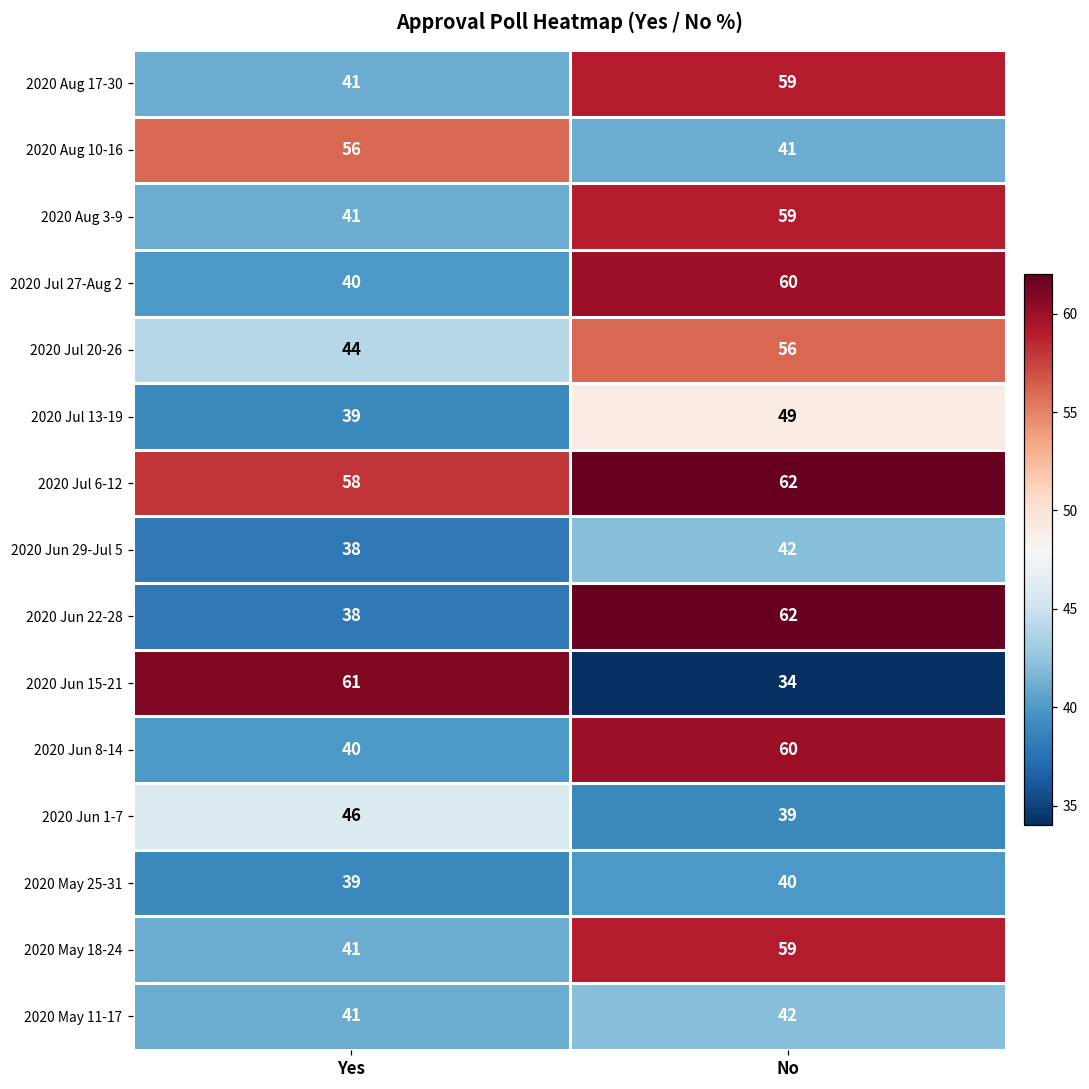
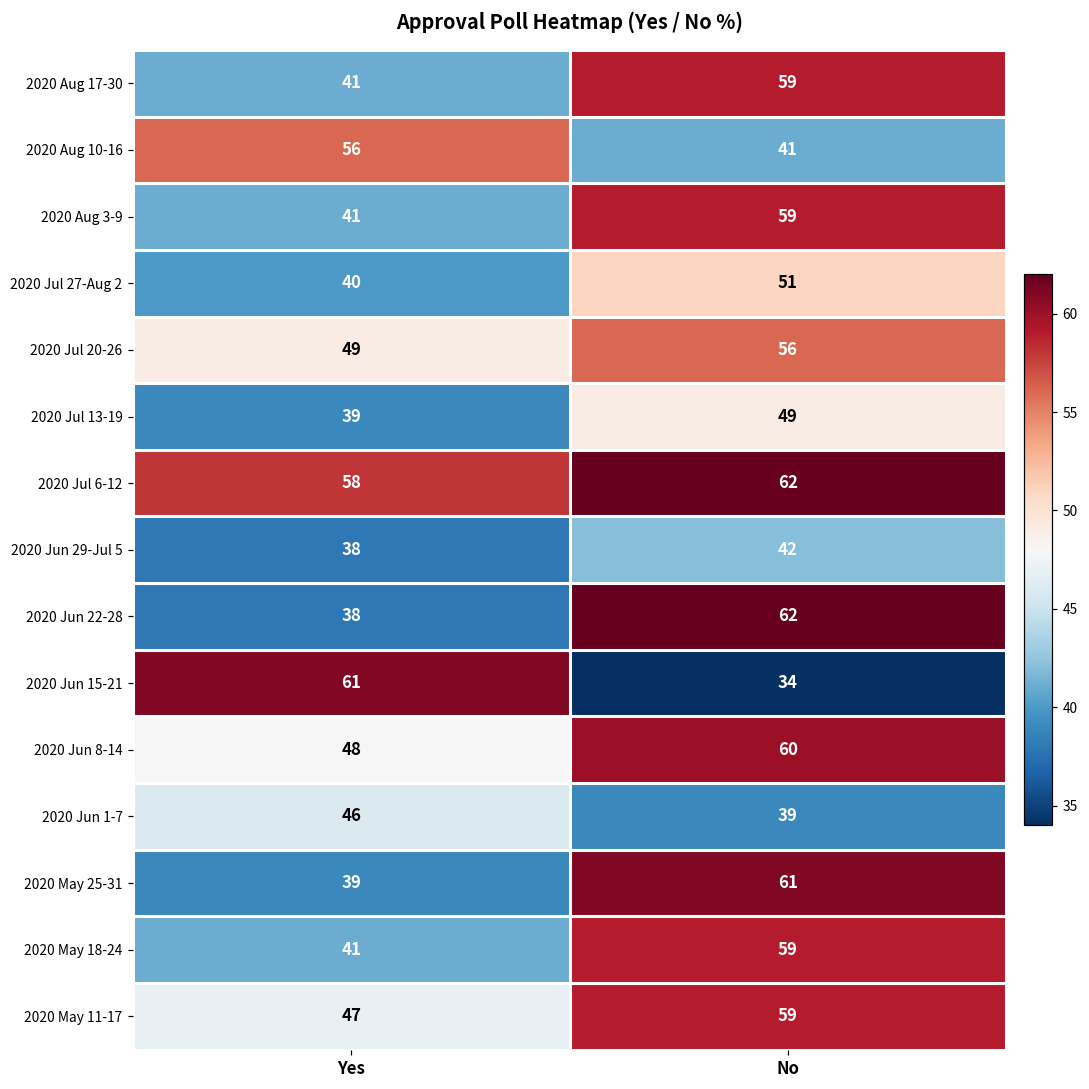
2020 Jul 27-Aug 2, No: 60 -> 51
2020 Jul 20-26, Yes: 44 -> 49
2020 Jun 8-14, Yes: 40 -> 48
2020 May 25-31, No: 40 -> 61
2020 May 11-17, Yes: 41 -> 47
2020 May 11-17, No: 42 -> 59
